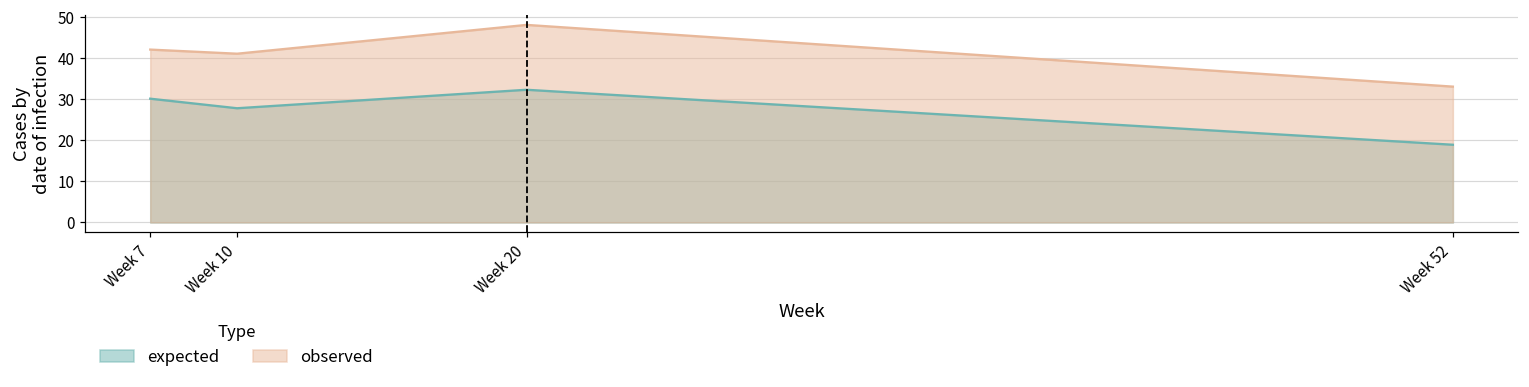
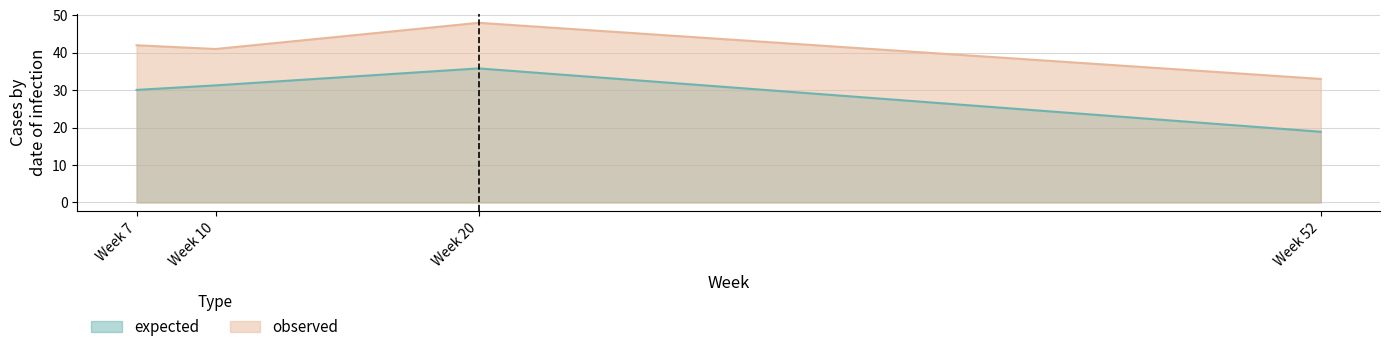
expected, Week 10: 28 -> 31
expected, Week 20: 32 -> 36
